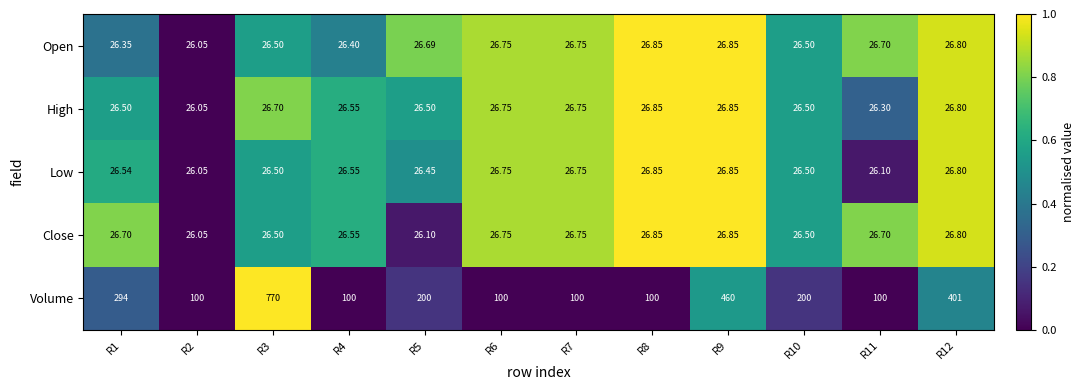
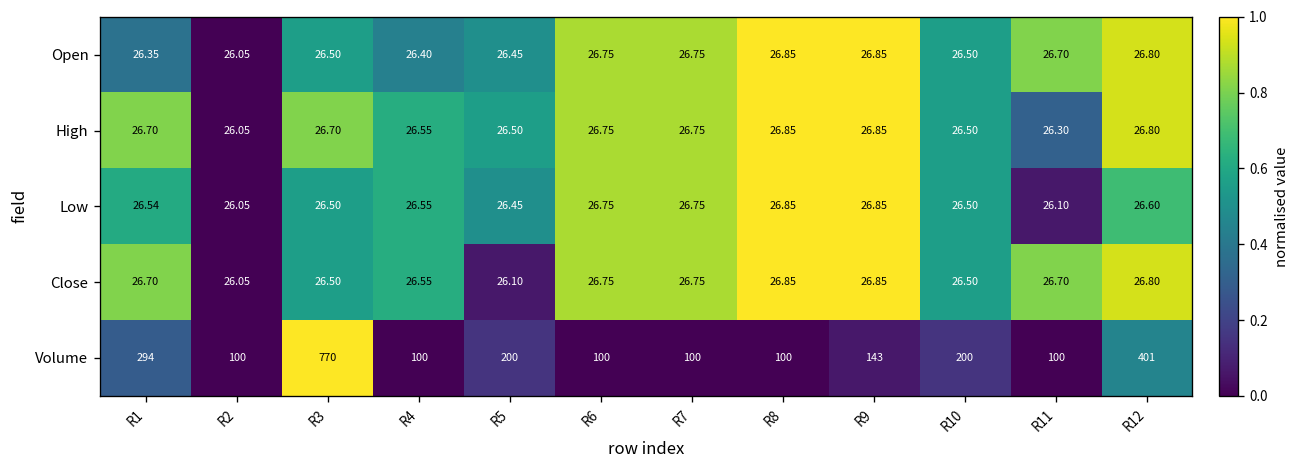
Open, R5: 26.69 -> 26.45
High, R1: 26.50 -> 26.70
Low, R12: 26.80 -> 26.60
Volume, R9: 460 -> 143
